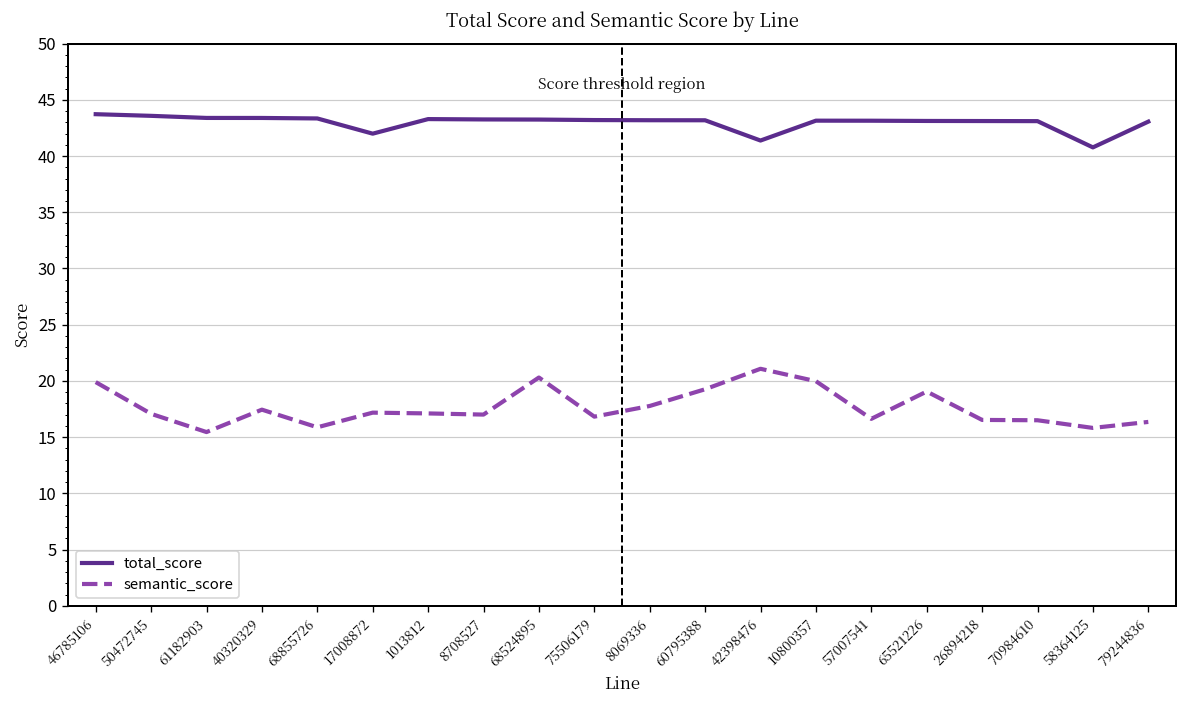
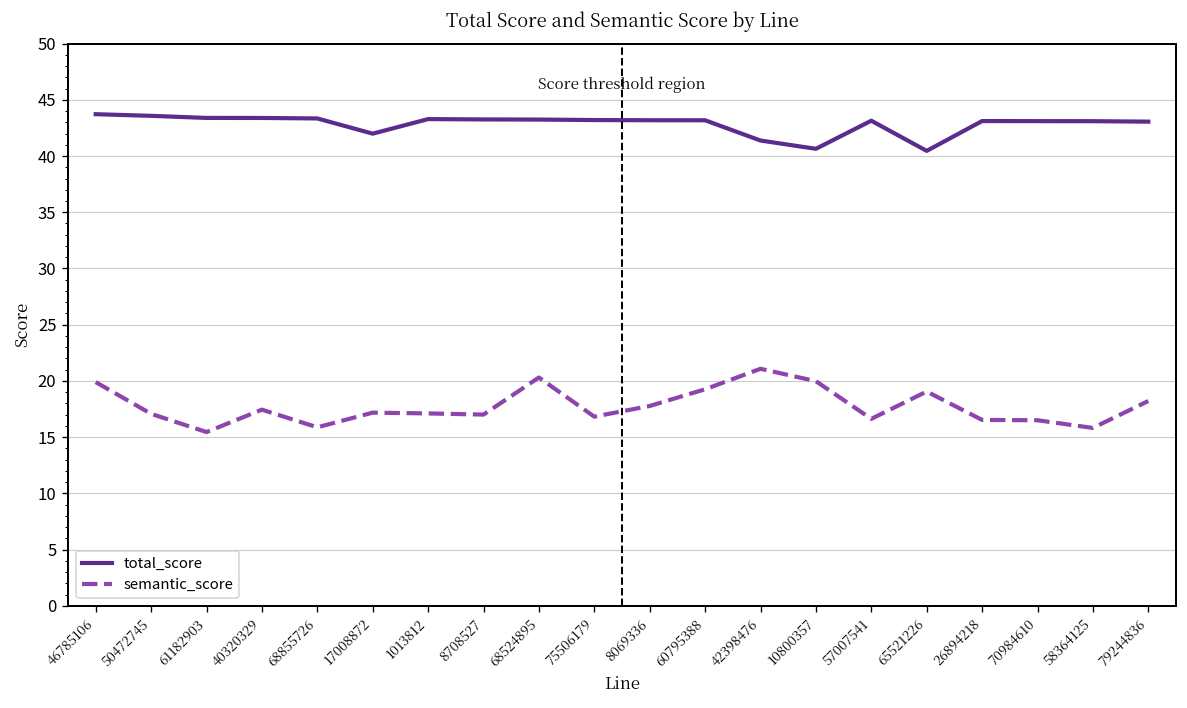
total_score, 10800357: 43 -> 41
total_score, 65521226: 43 -> 40
total_score, 58364125: 41 -> 43
semantic_score, 79244836: 16 -> 18
